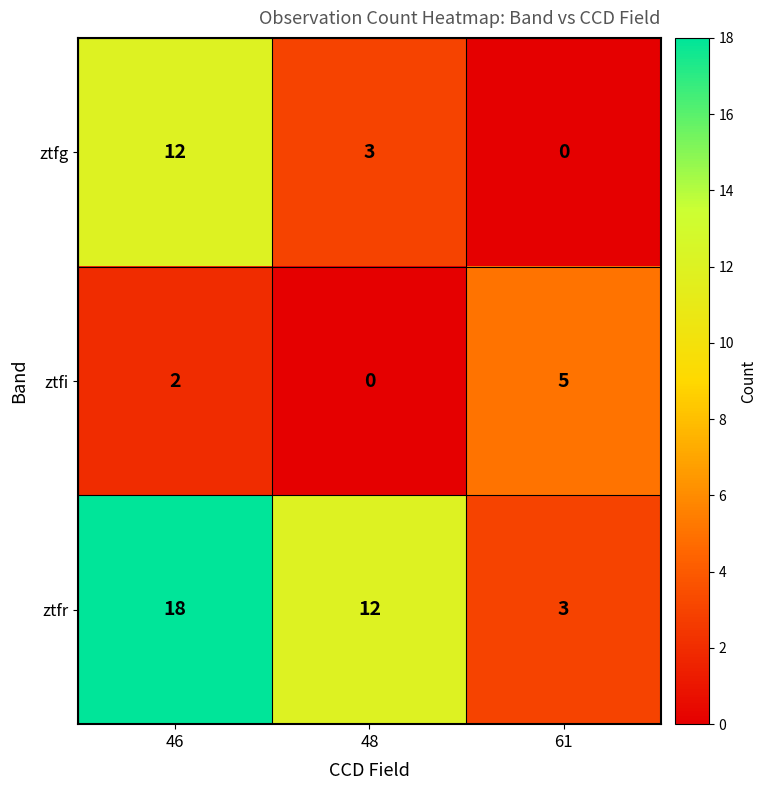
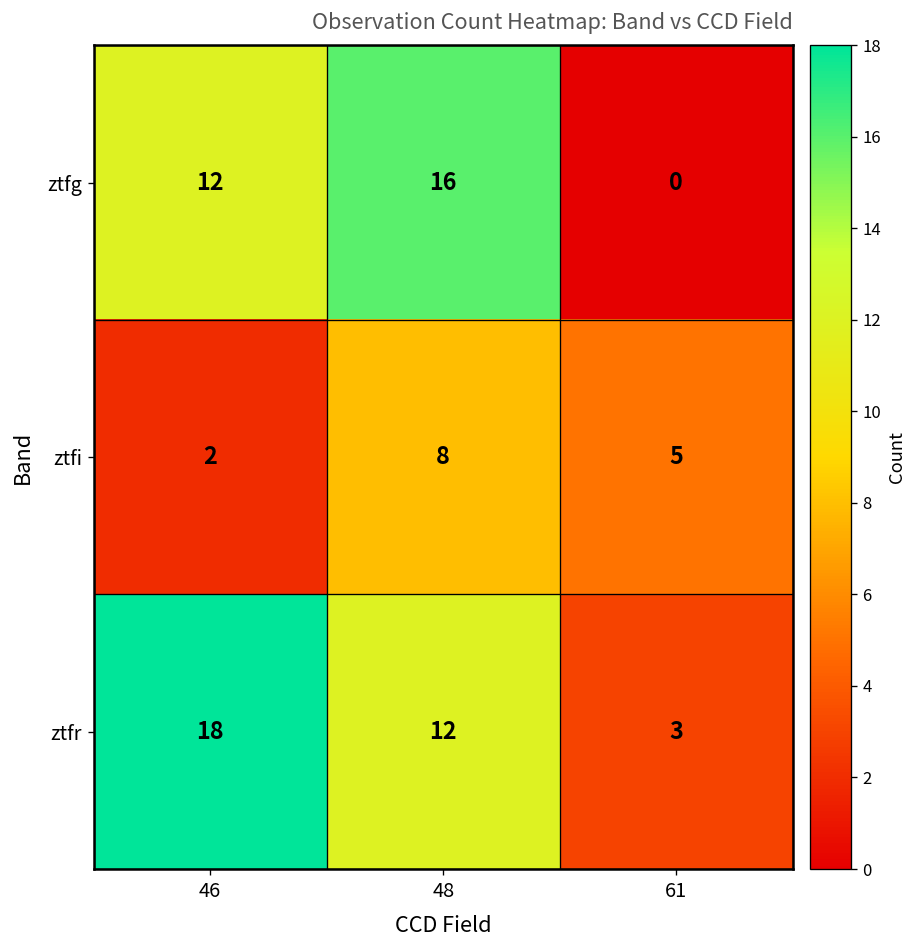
ztfg, 48: 3 -> 16
ztfi, 48: 0 -> 8
